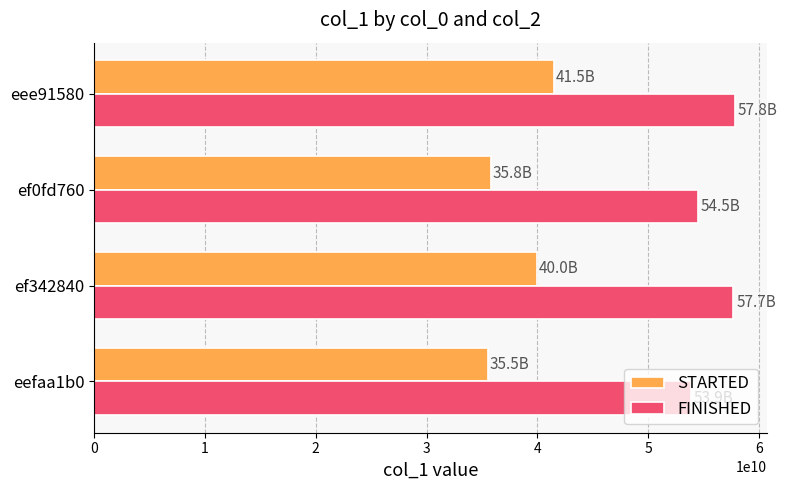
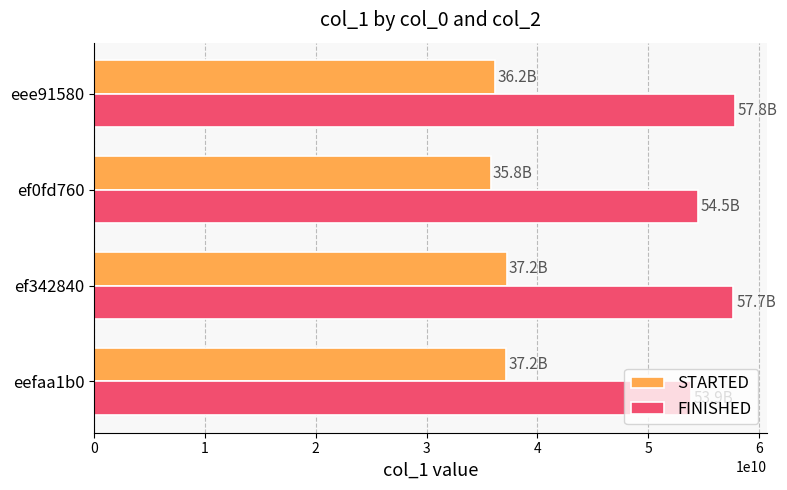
STARTED, eee91580: 41.5B -> 36.2B
STARTED, ef342840: 40.0B -> 37.2B
STARTED, eefaa1b0: 35.5B -> 37.2B
